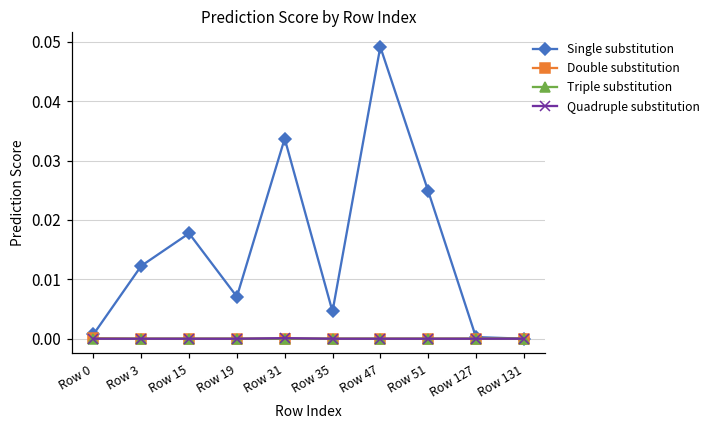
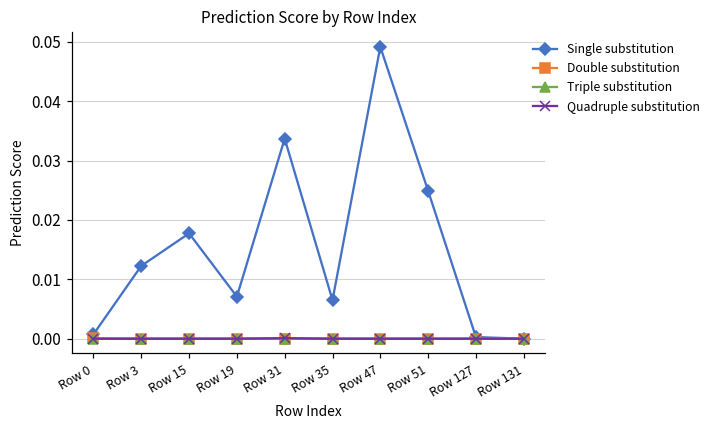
Single substitution, Row 35: 0.005 -> 0.006
